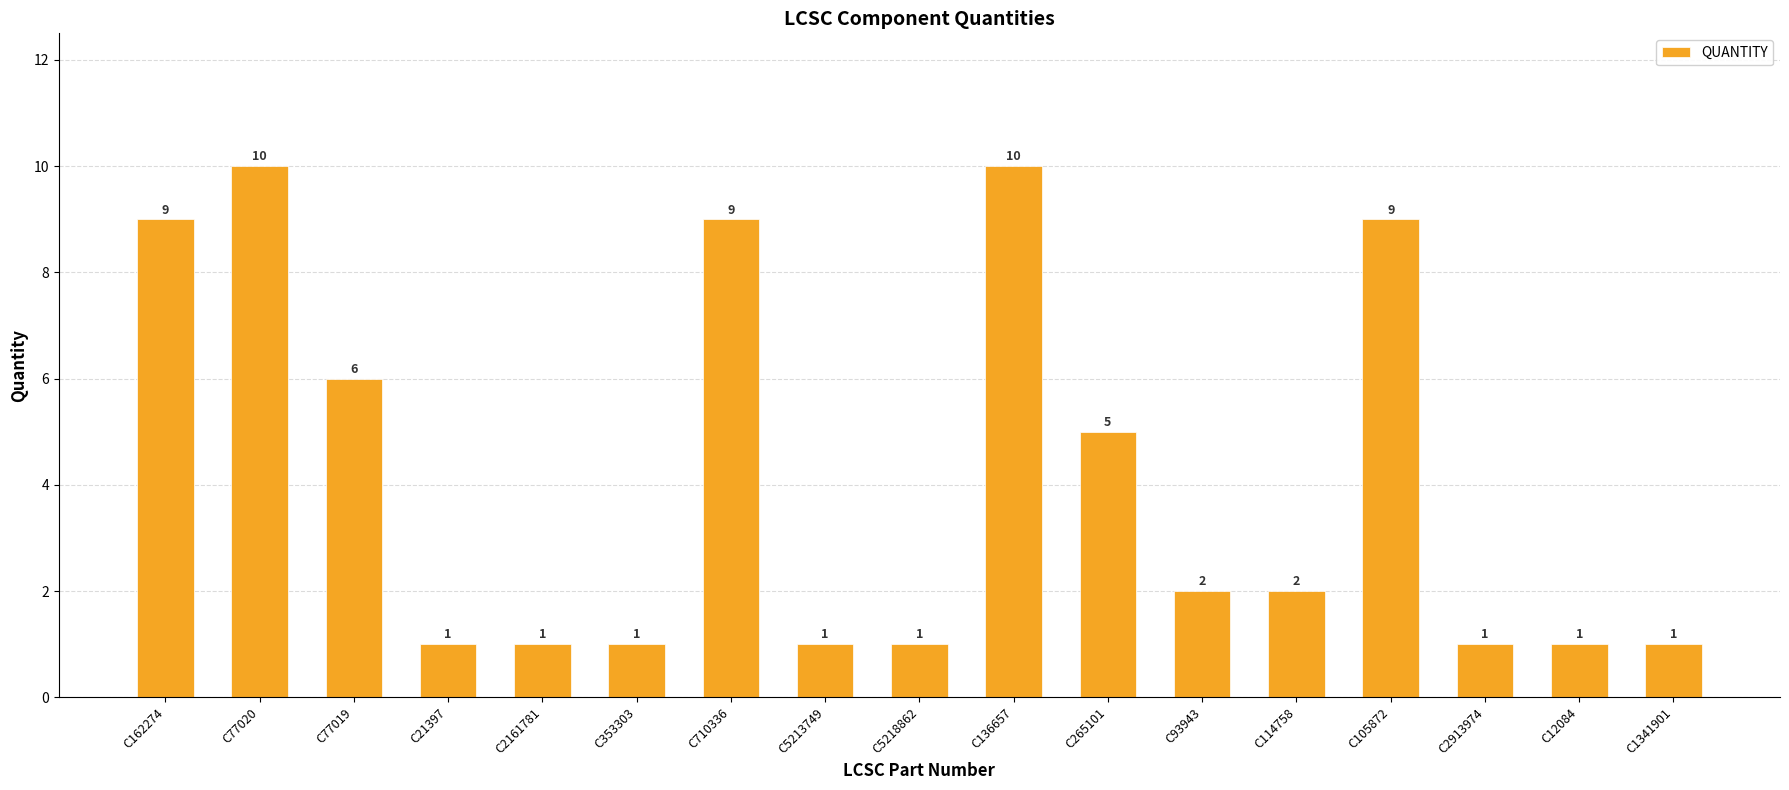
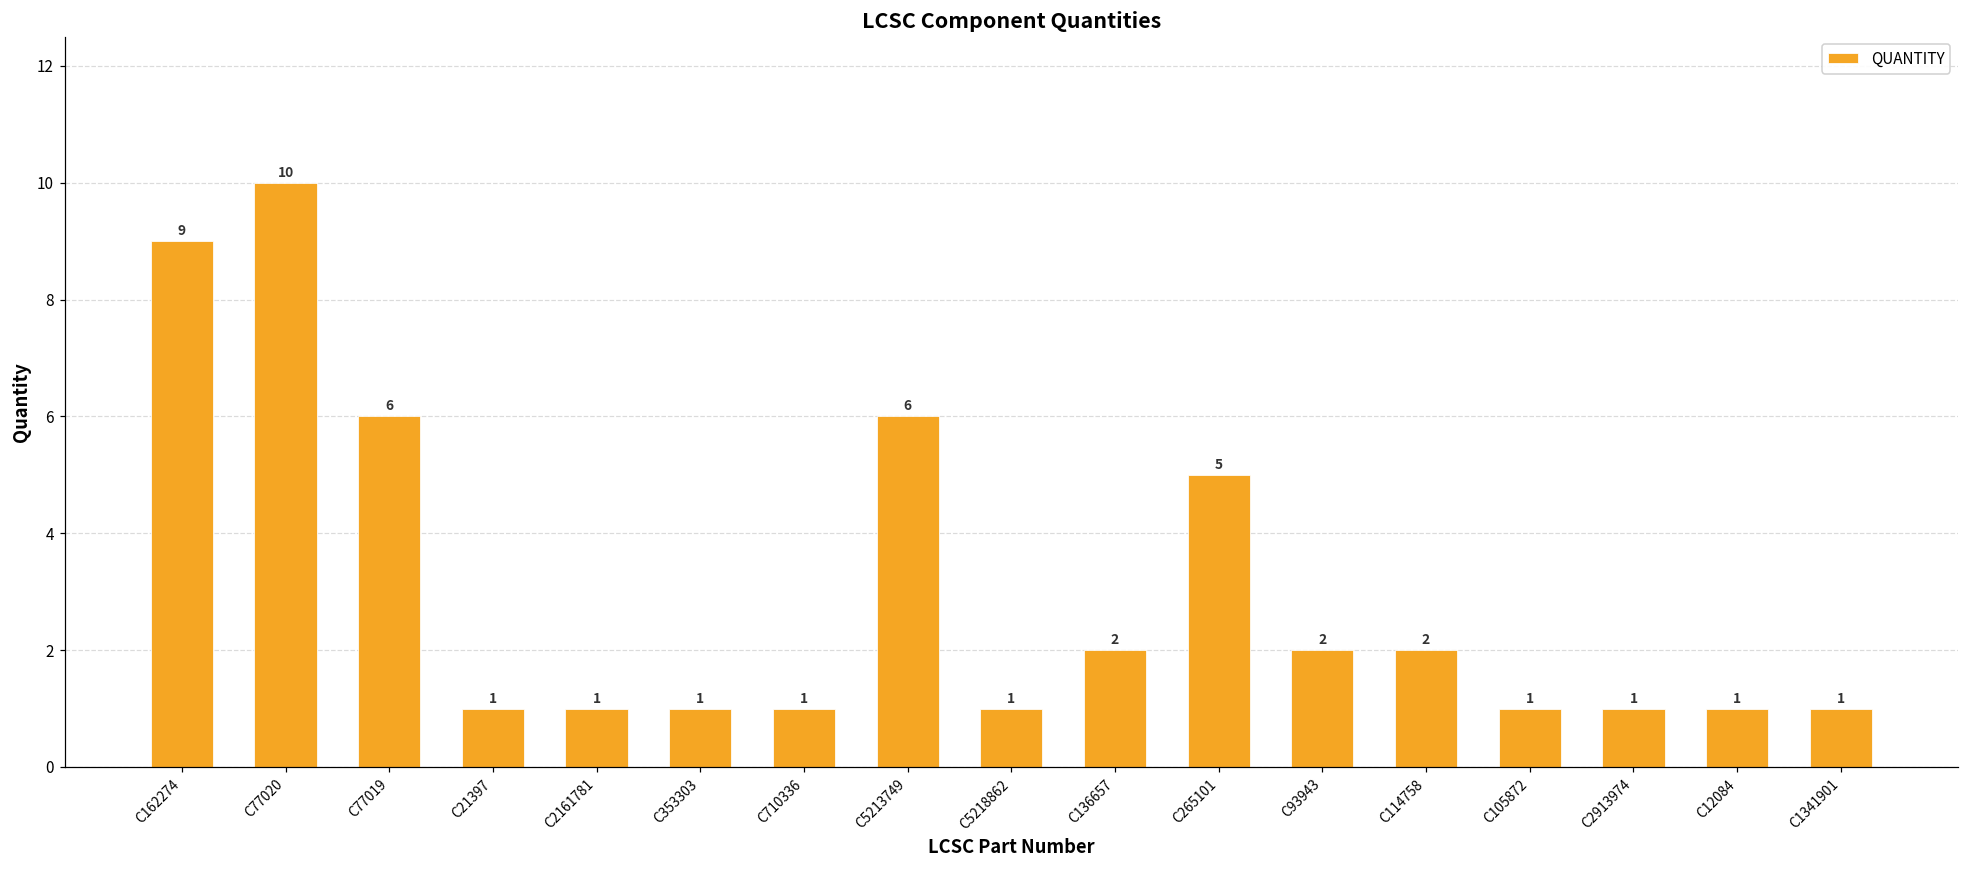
C710336: 9 -> 1
C5213749: 1 -> 6
C136657: 10 -> 2
C105872: 9 -> 1
